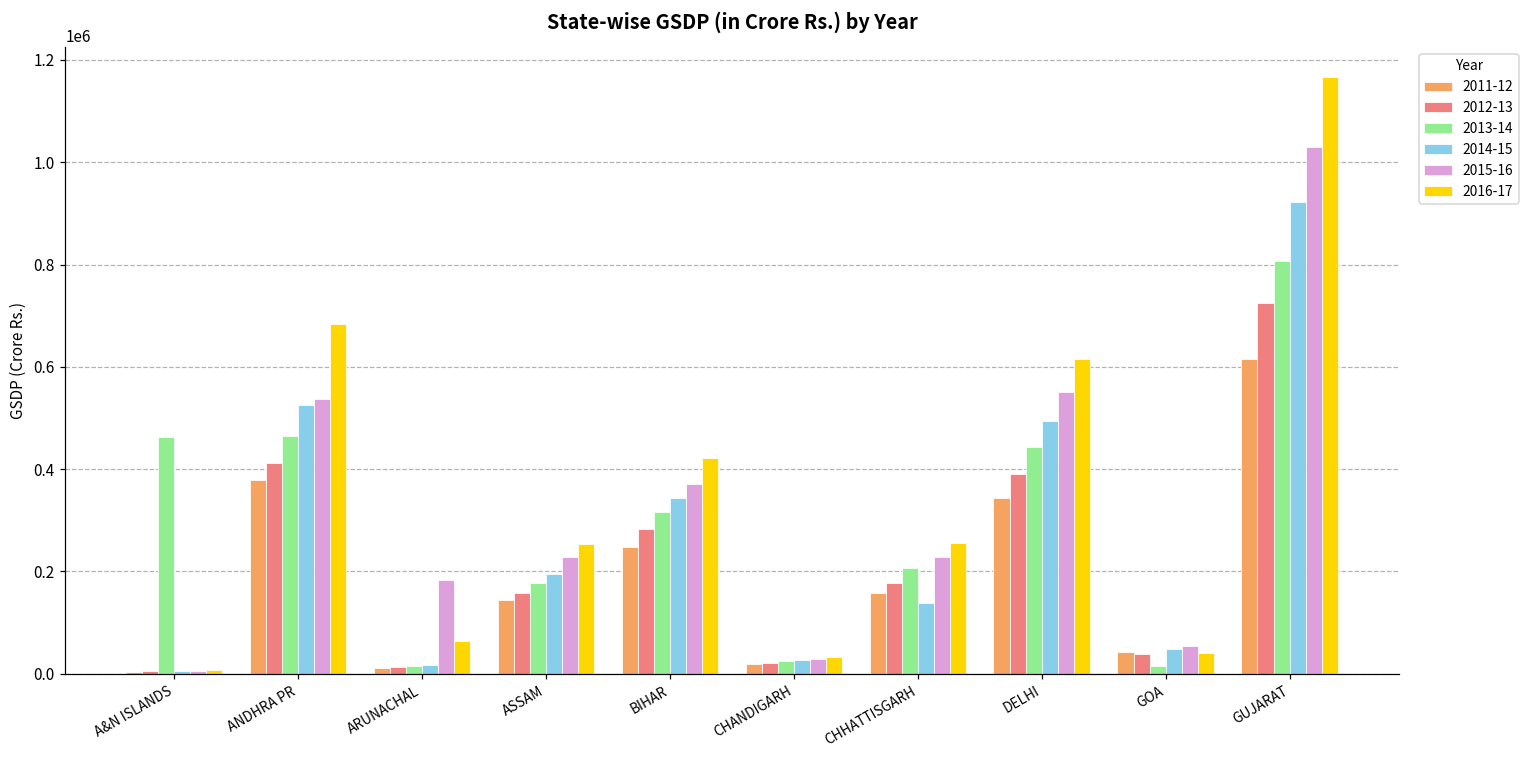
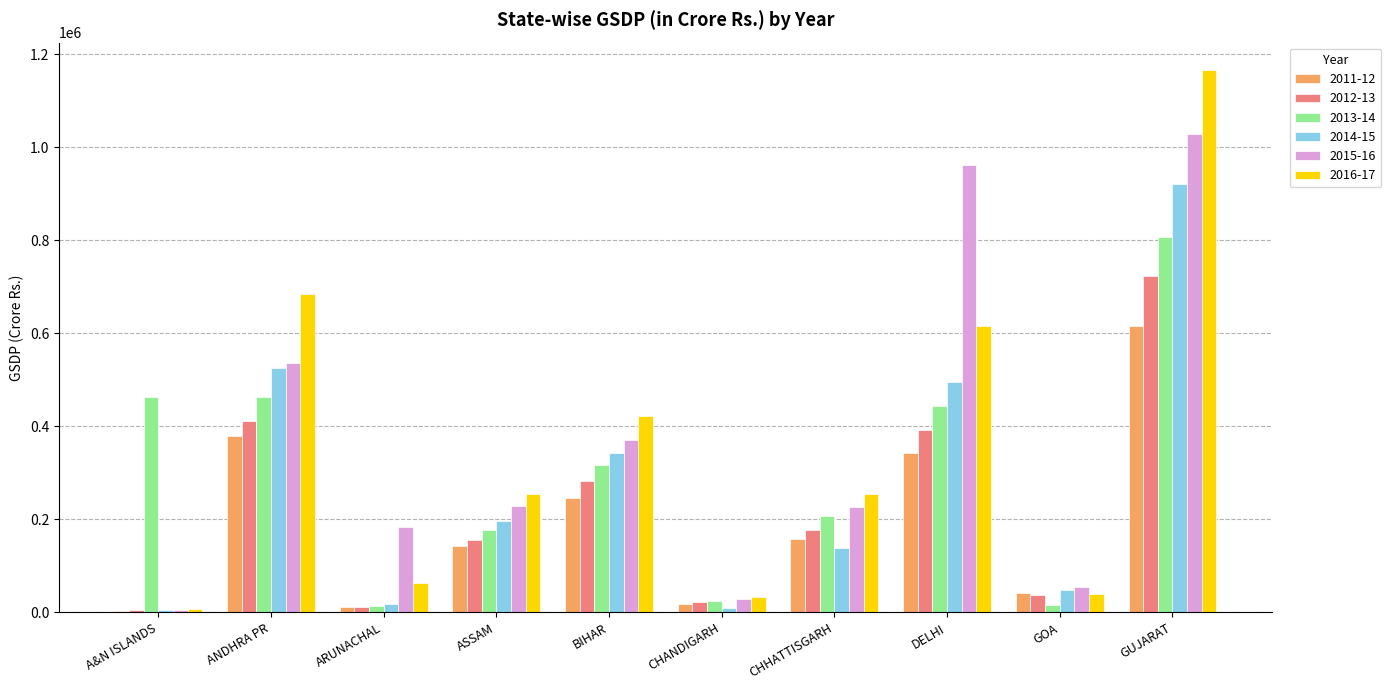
2014-15, CHANDIGARH: 30000 -> 10000
2015-16, DELHI: 550000 -> 960000
